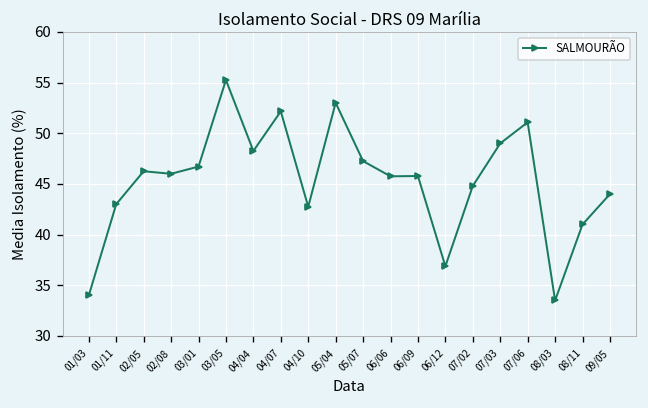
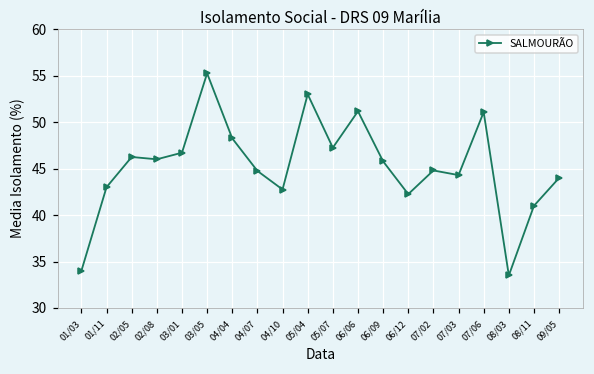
04/07: 52 -> 45
06/06: 46 -> 51
06/12: 37 -> 42
07/03: 49 -> 44
